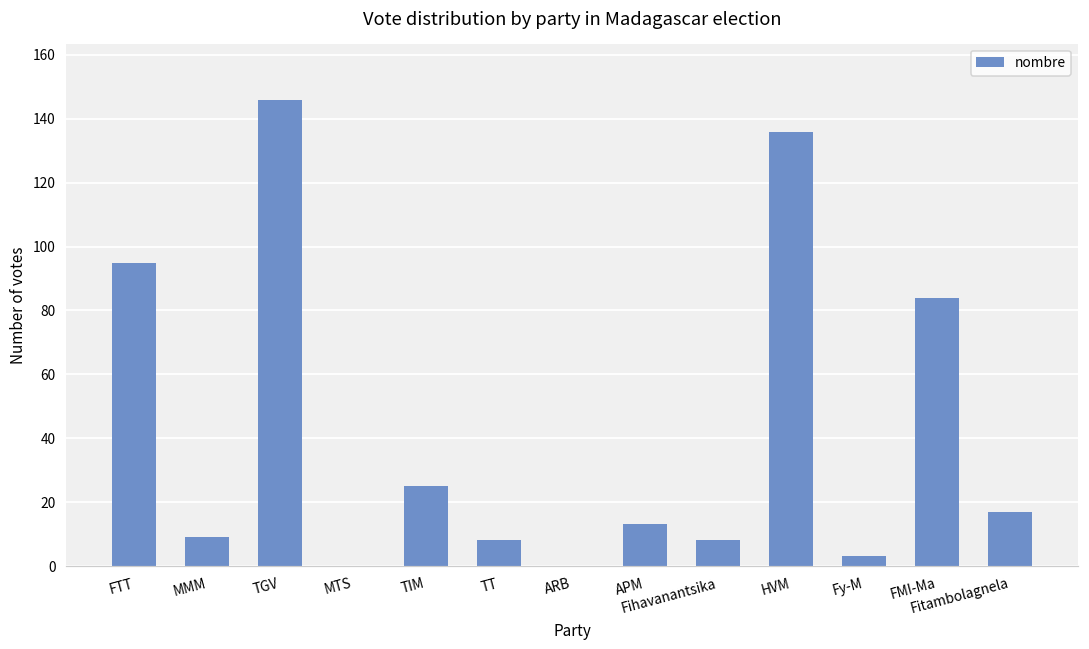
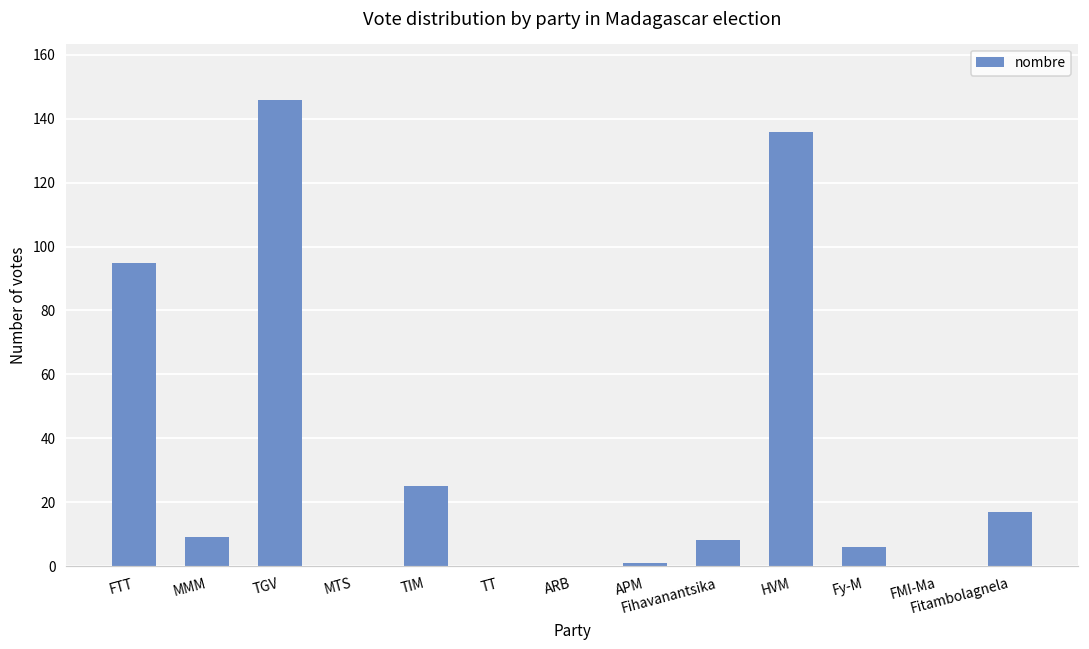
TT: 8 -> 0
APM: 13 -> 1
Fy-M: 3 -> 6
FMI-Ma: 84 -> 0
